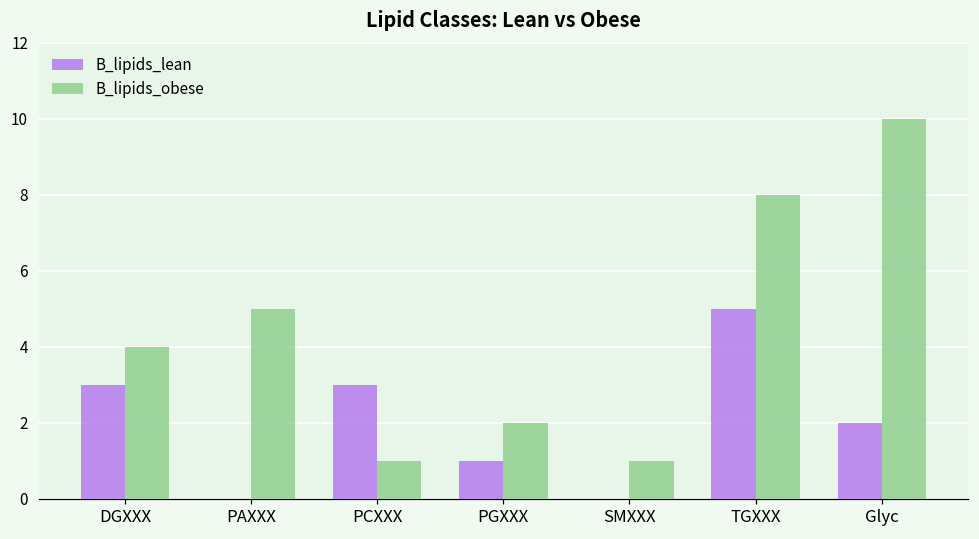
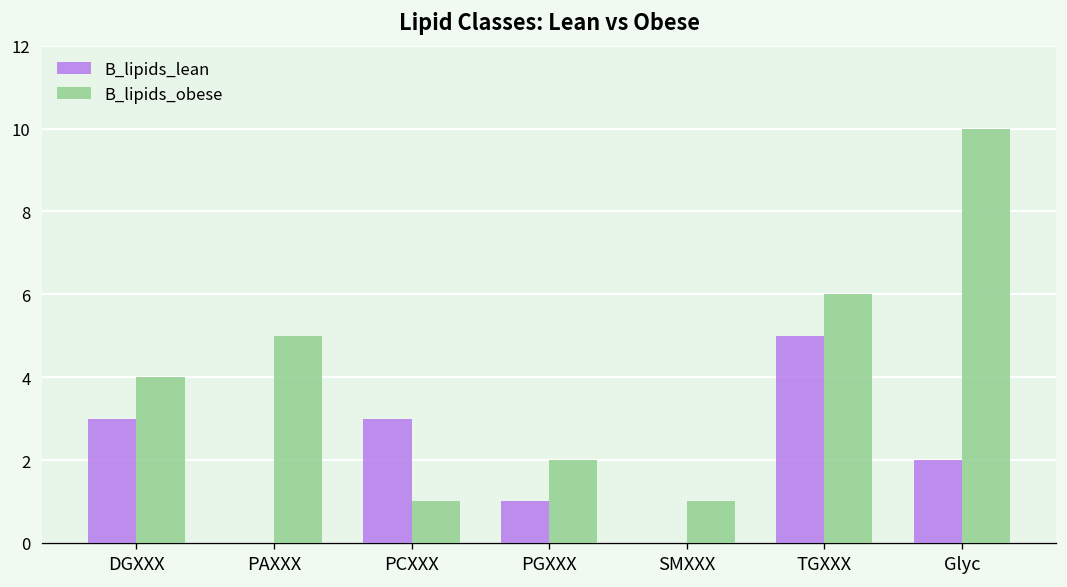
B_lipids_obese, TGXXX: 8 -> 6
